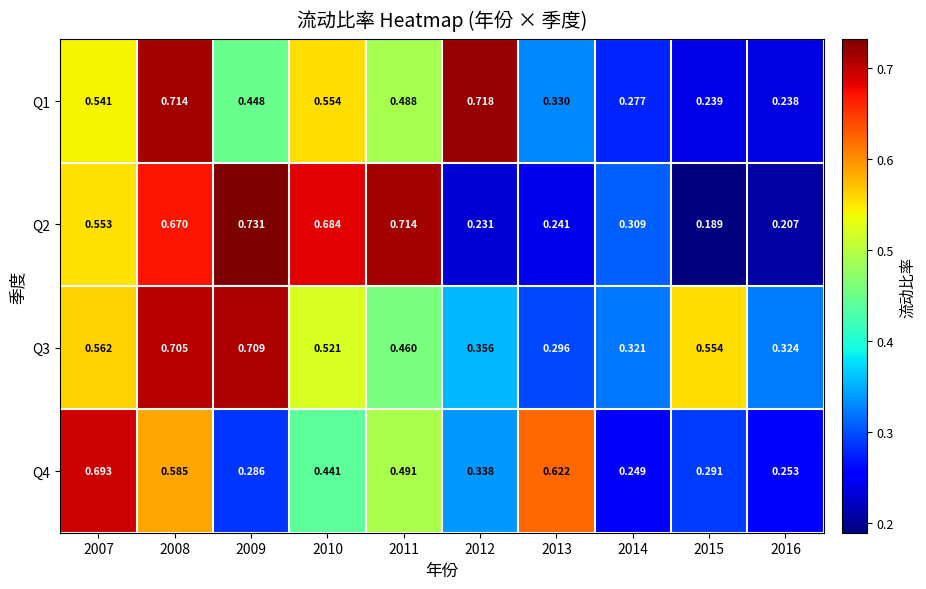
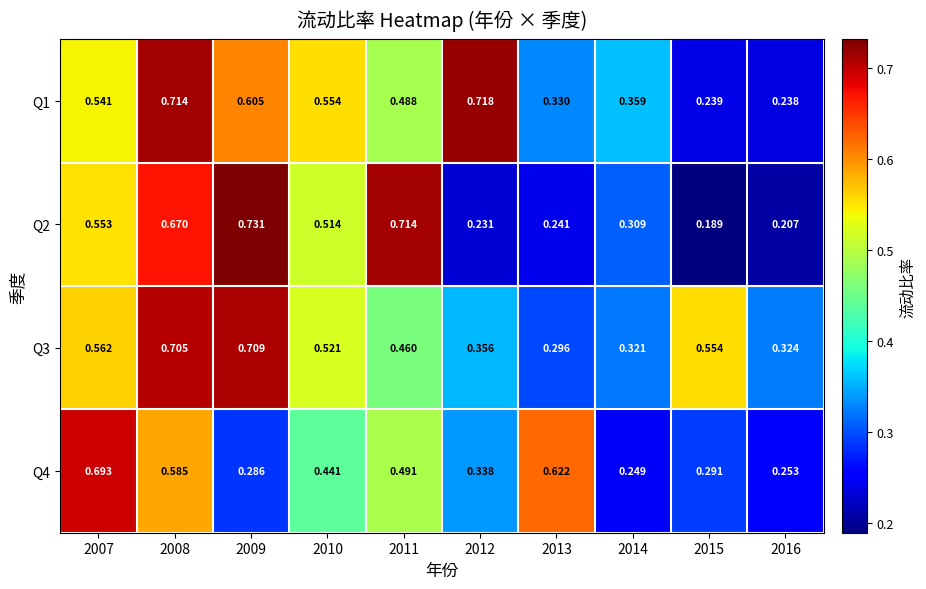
Q1, 2009: 0.448 -> 0.605
Q1, 2014: 0.277 -> 0.359
Q2, 2010: 0.684 -> 0.514
